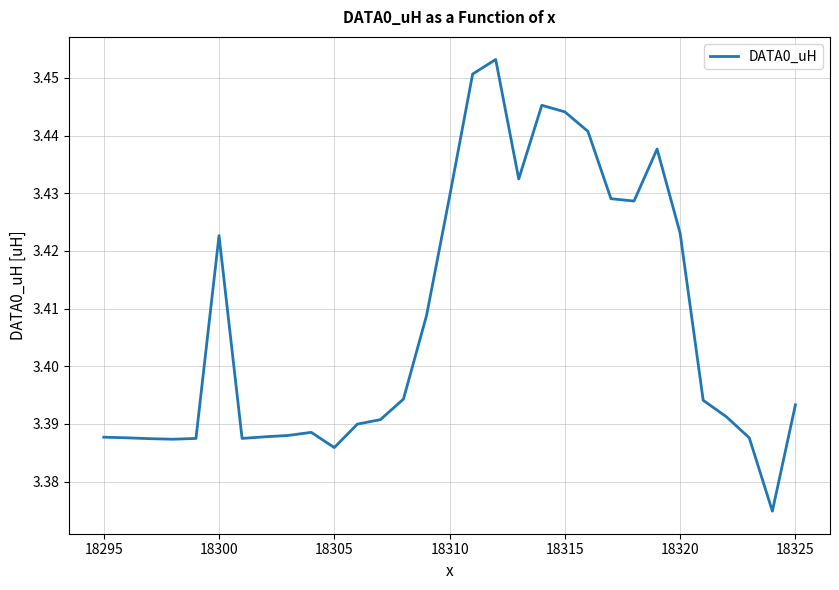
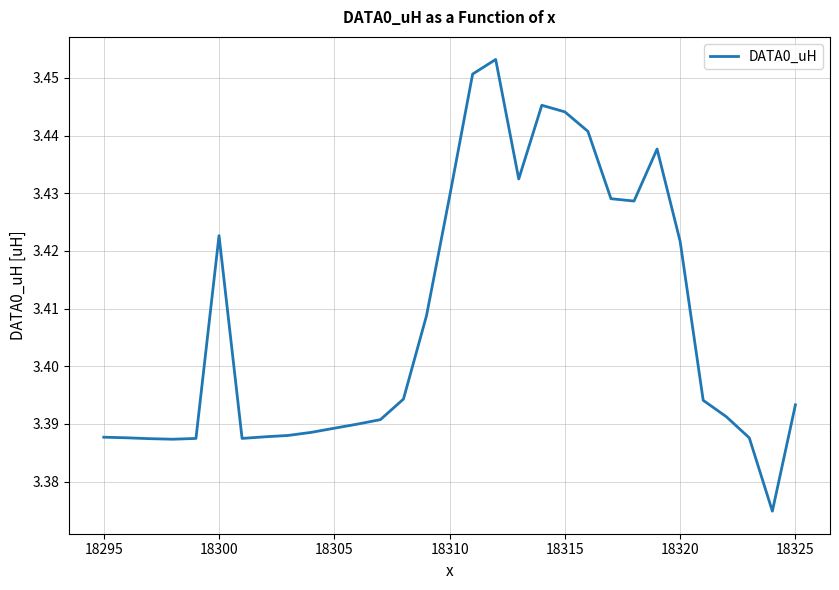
18305: 3.386 -> 3.389
18320: 3.423 -> 3.422
